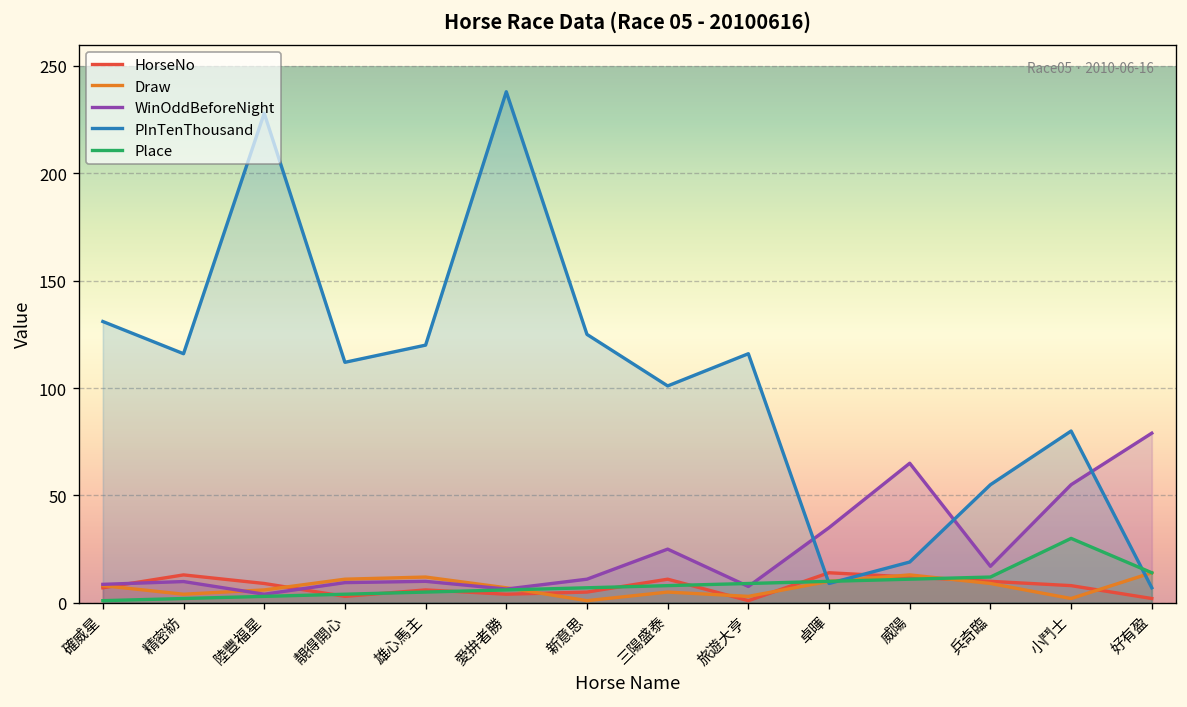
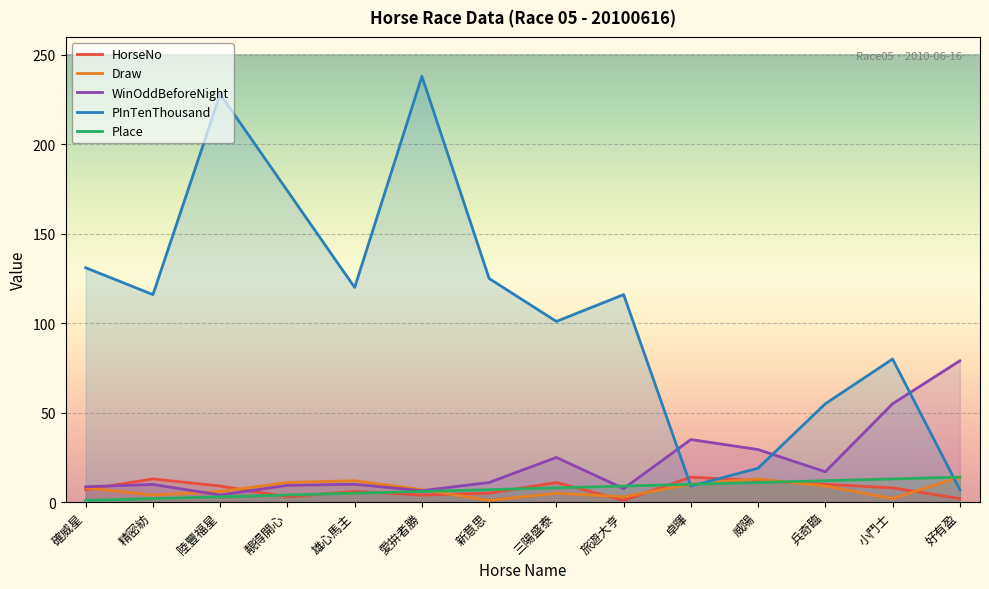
PInTenThousand, 靚得開心: 112 -> 174
WinOddBeforeNight, 威陽: 65 -> 29
Place, 小鬥士: 30 -> 13
